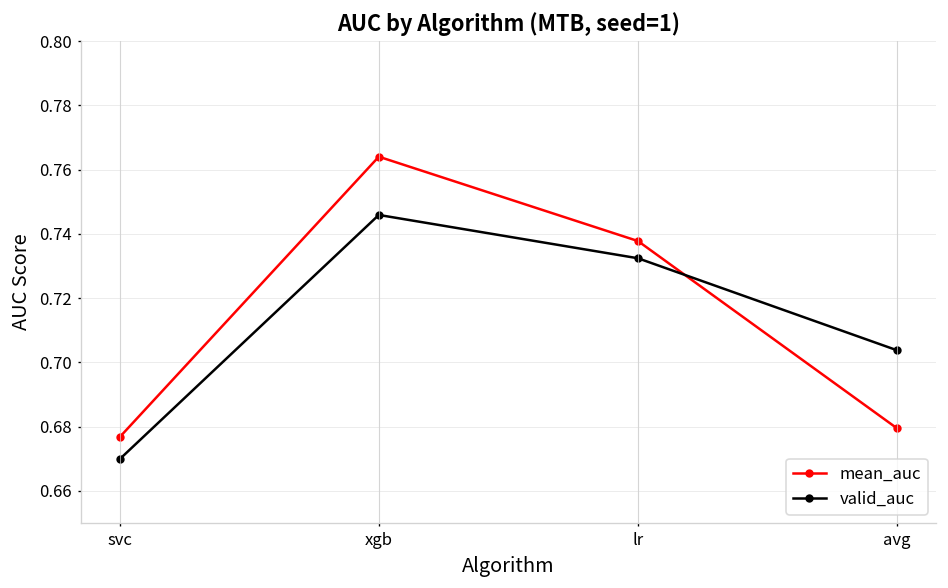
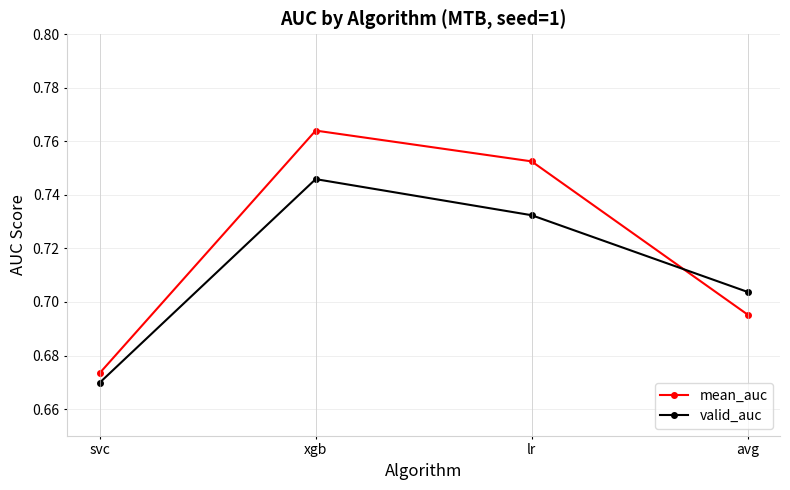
mean_auc, svc: 0.677 -> 0.673
mean_auc, lr: 0.738 -> 0.753
mean_auc, avg: 0.679 -> 0.695
